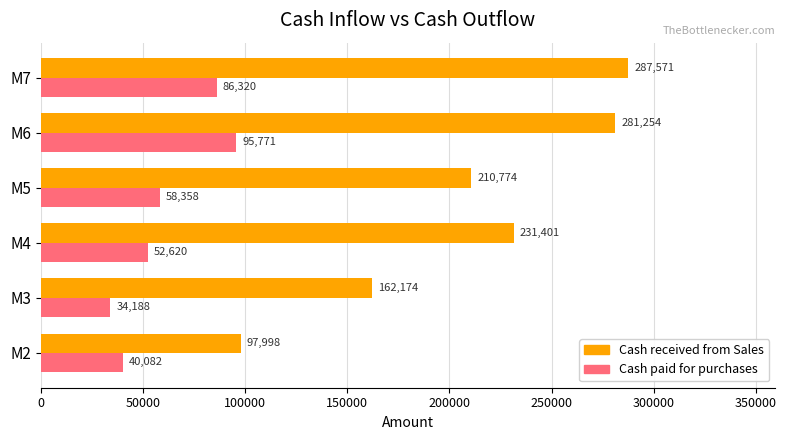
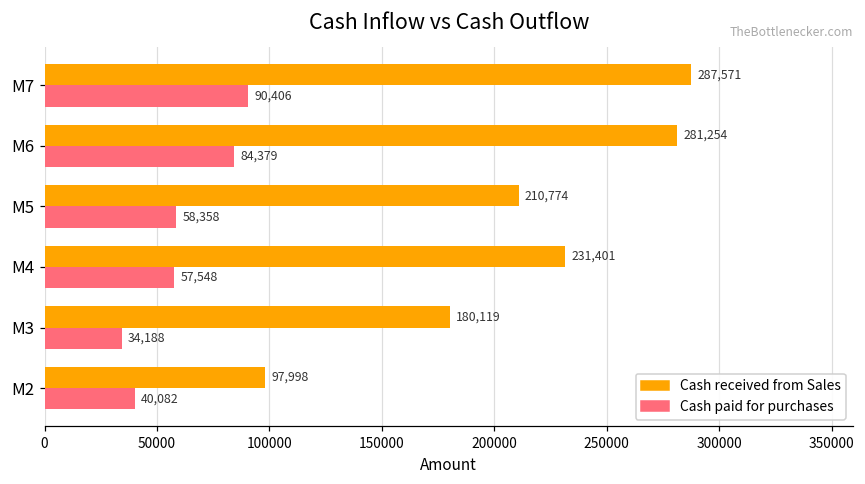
Cash paid for purchases, M7: 86,320 -> 90,406
Cash paid for purchases, M6: 95,771 -> 84,379
Cash paid for purchases, M4: 52,620 -> 57,548
Cash received from Sales, M3: 162,174 -> 180,119
